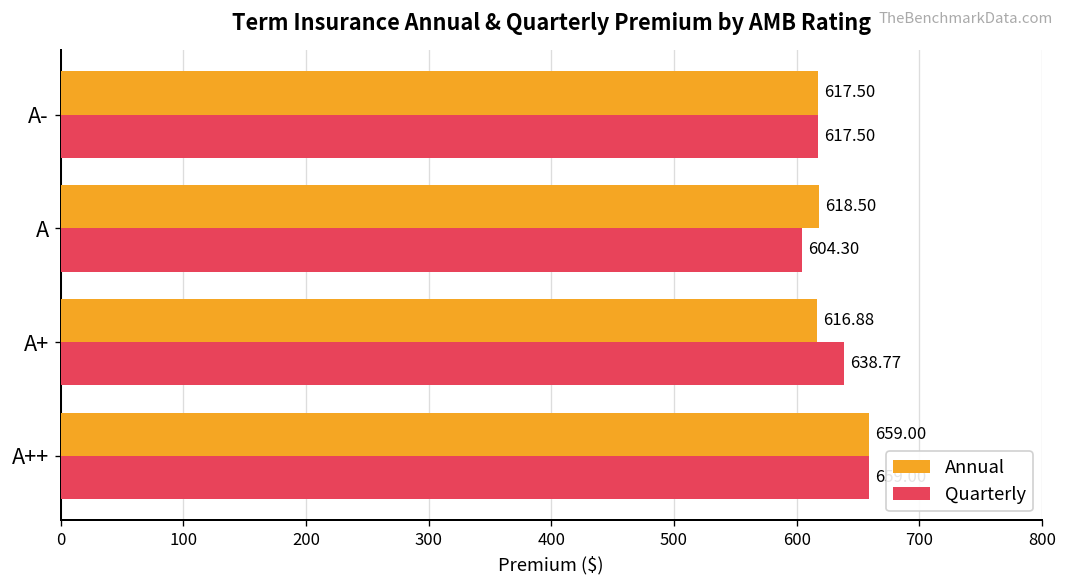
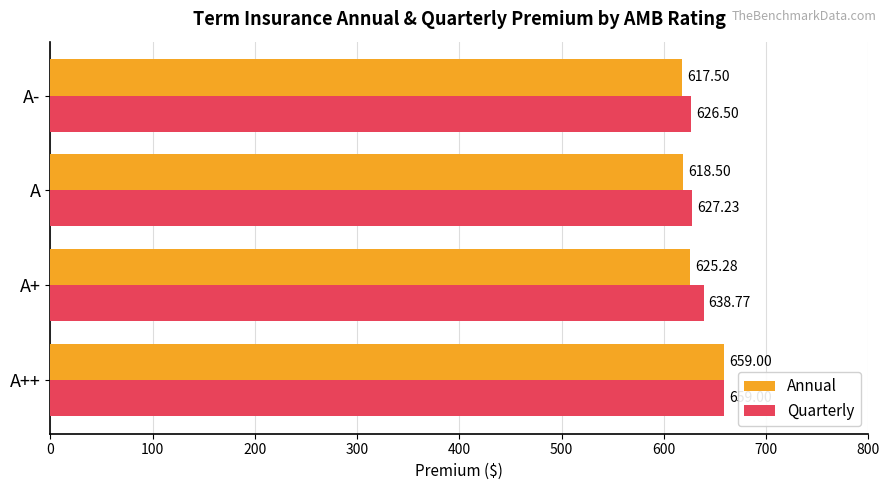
Quarterly, A-: 617.50 -> 626.50
Quarterly, A: 604.30 -> 627.23
Annual, A+: 616.88 -> 625.28
